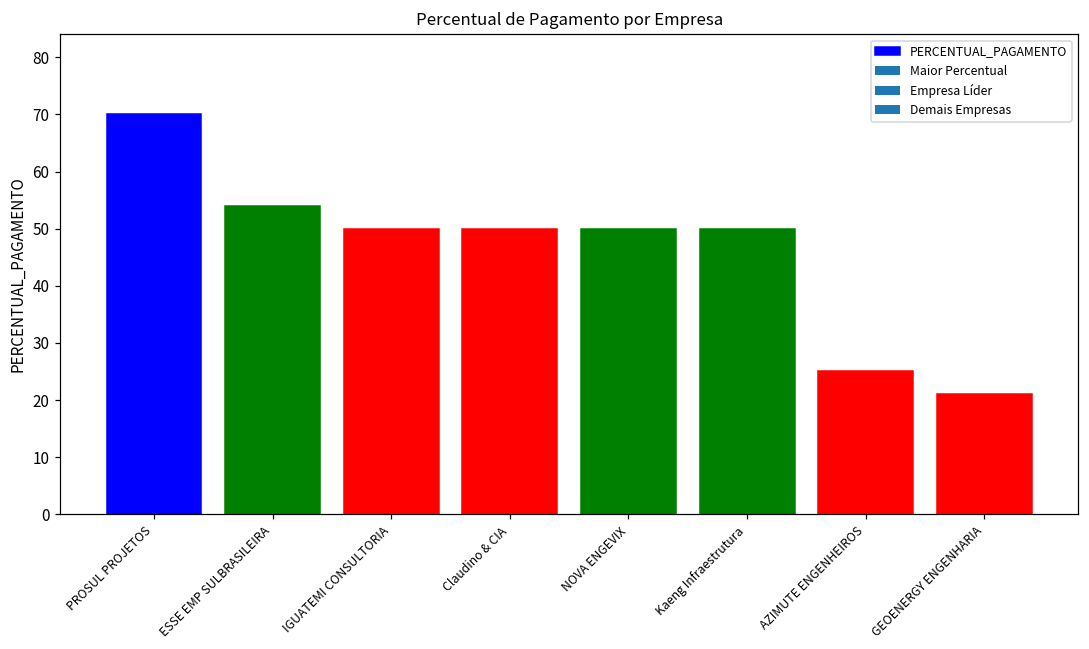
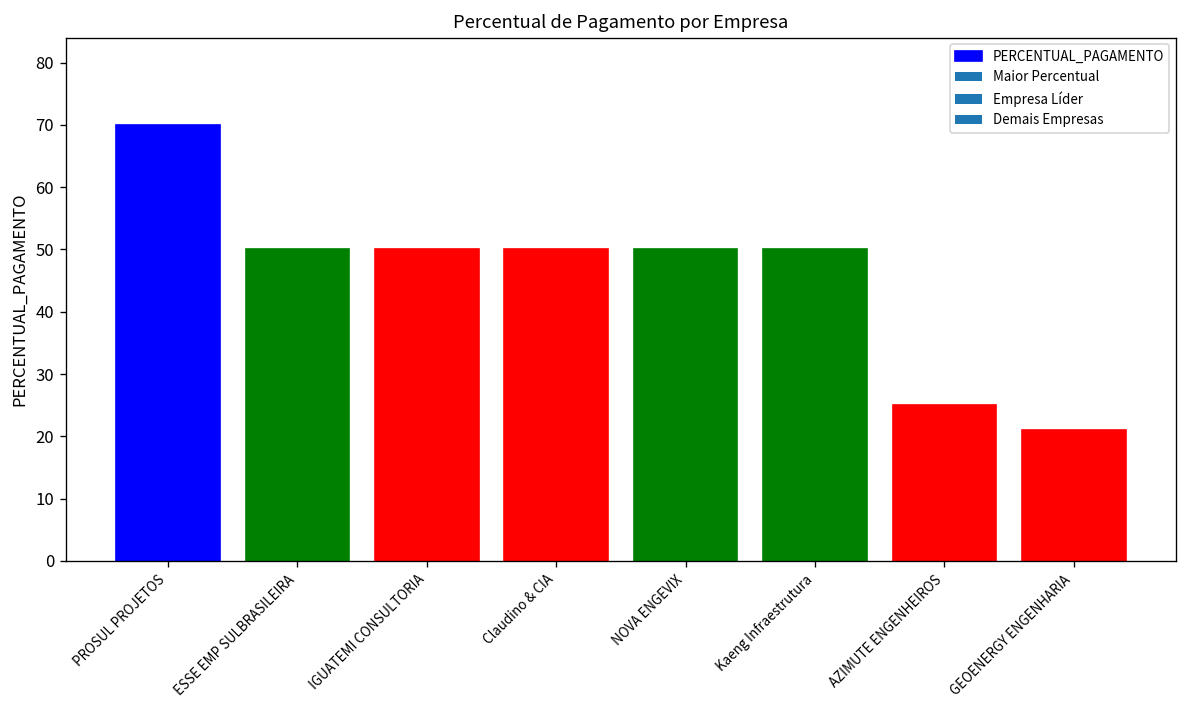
ESSE EMP SULBRASILEIRA: 54 -> 50
